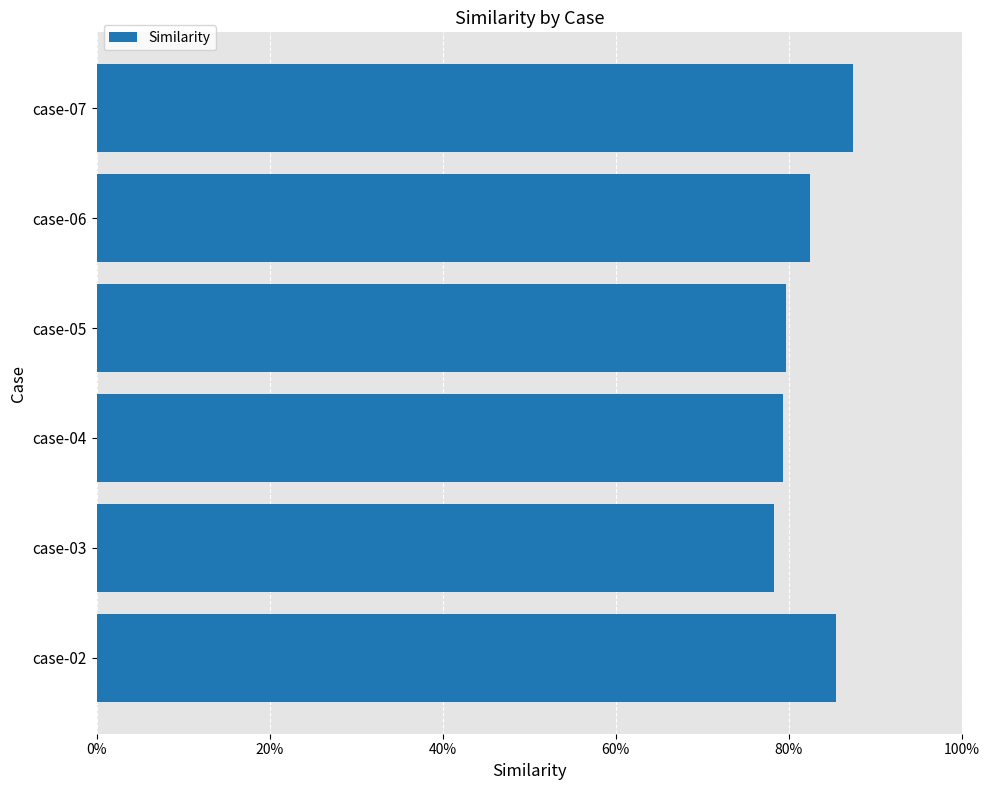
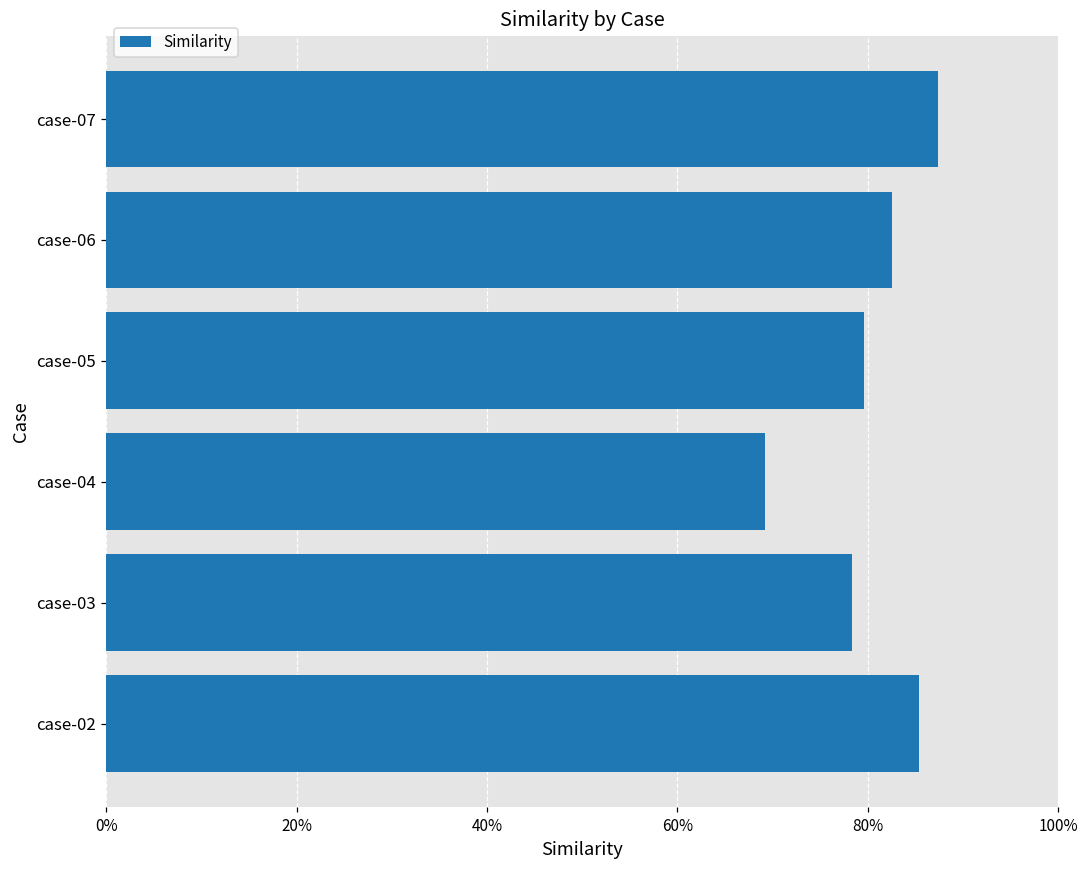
case-04: 79% -> 69%
